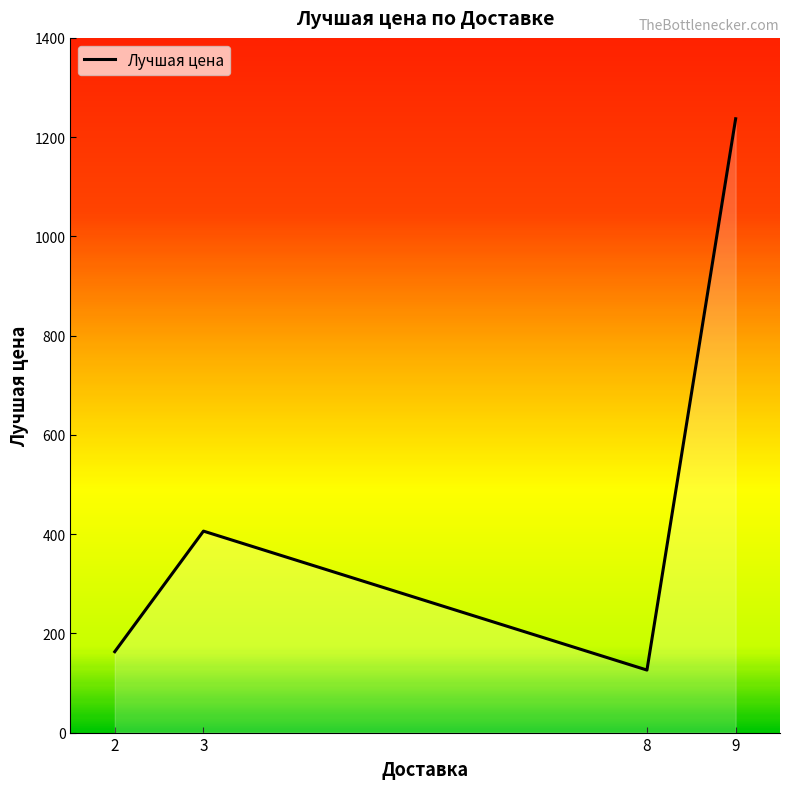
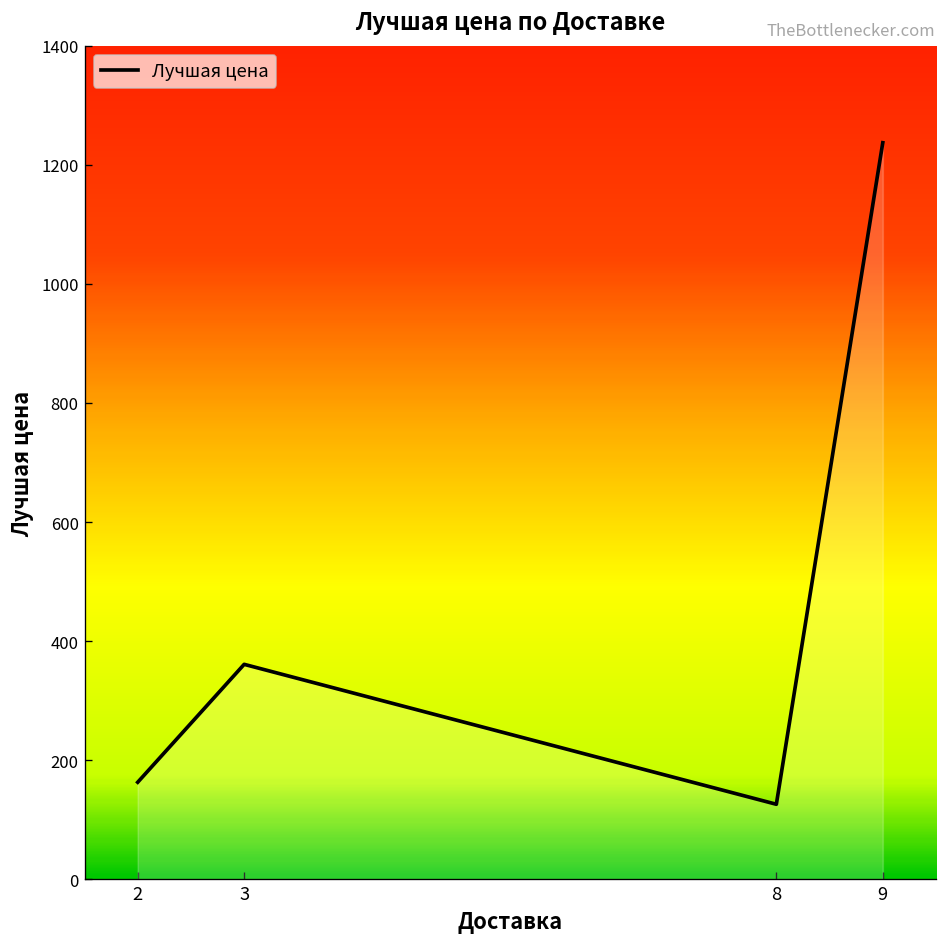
3: 410 -> 360
